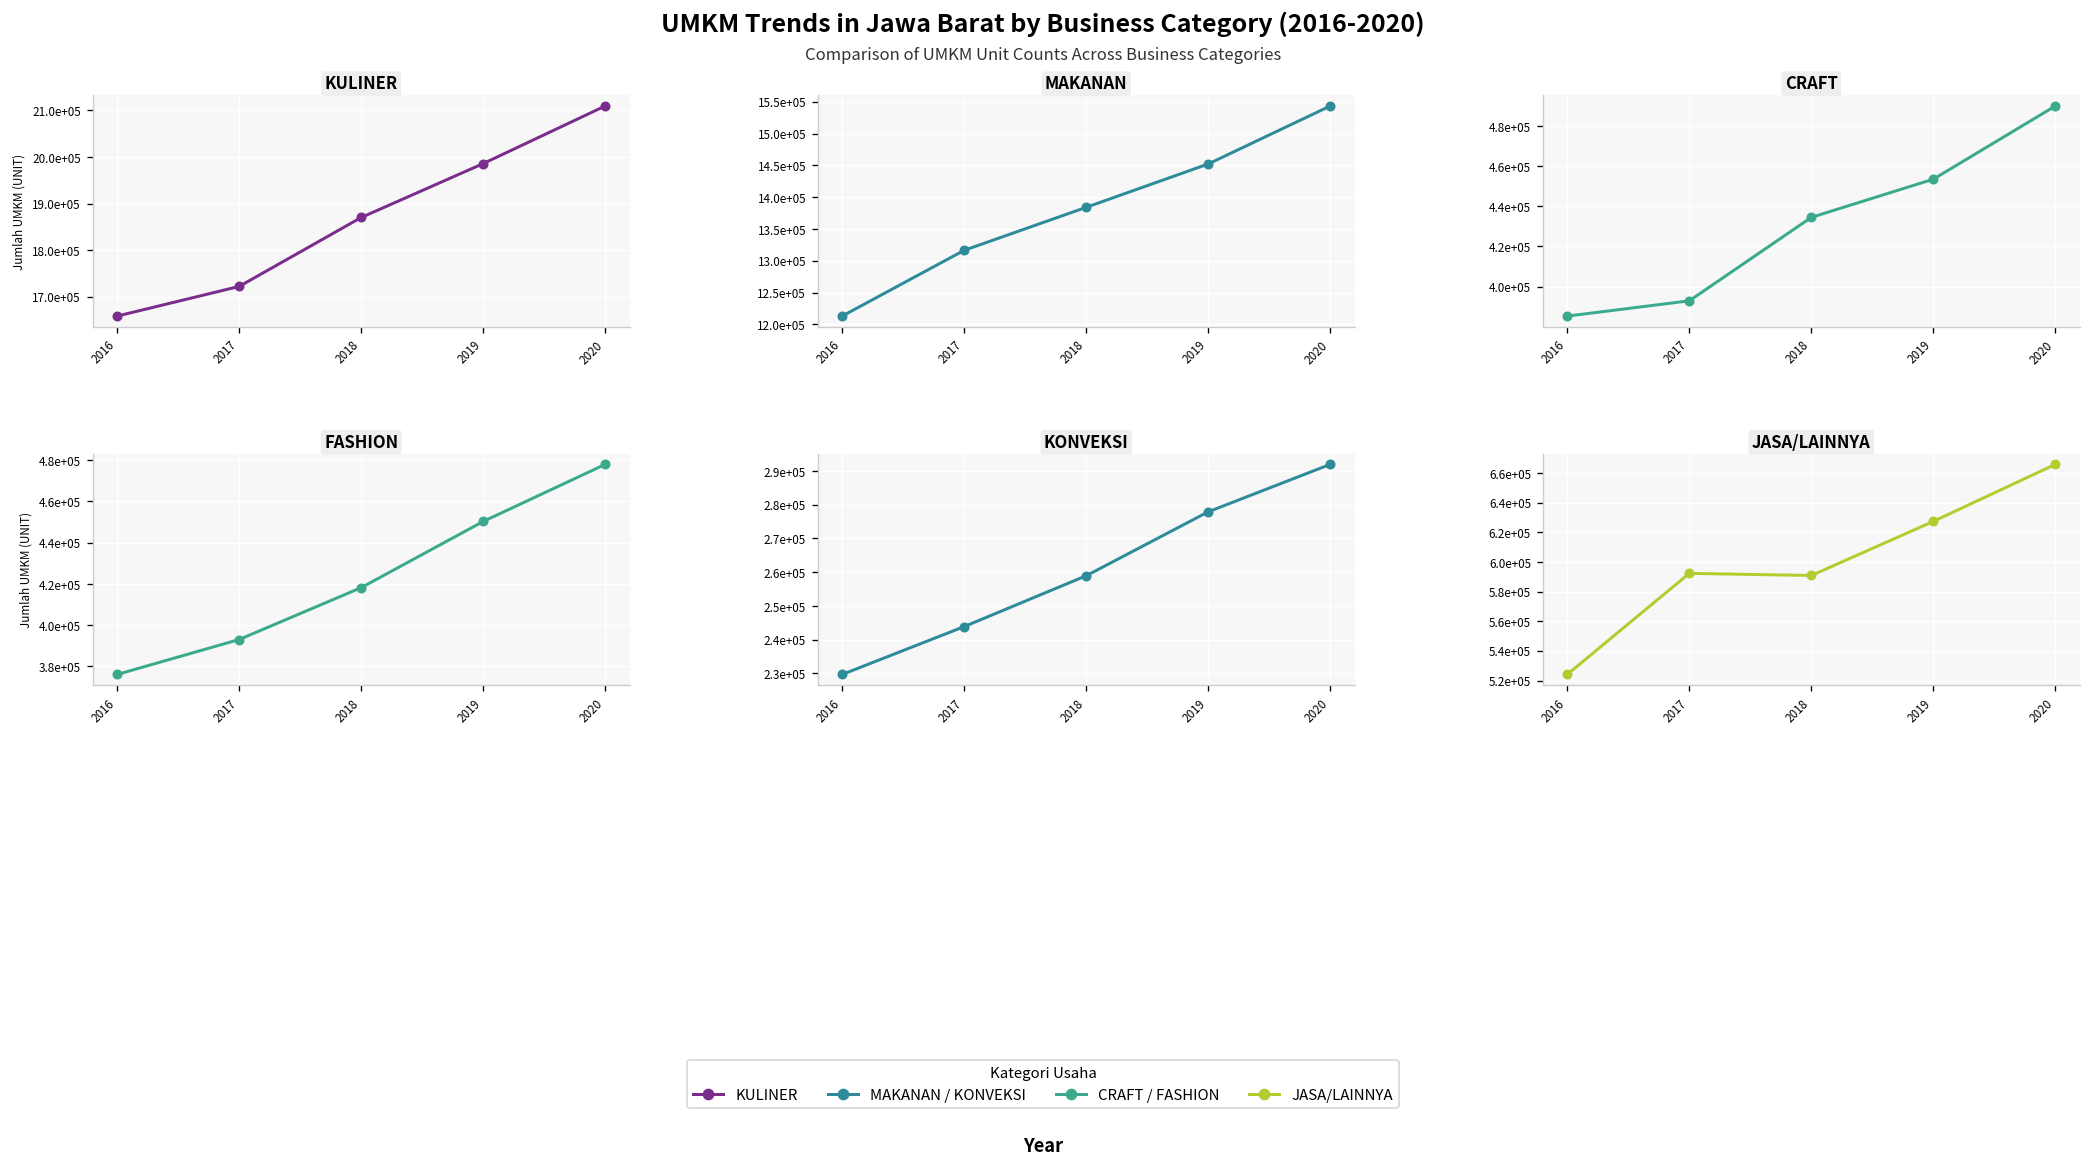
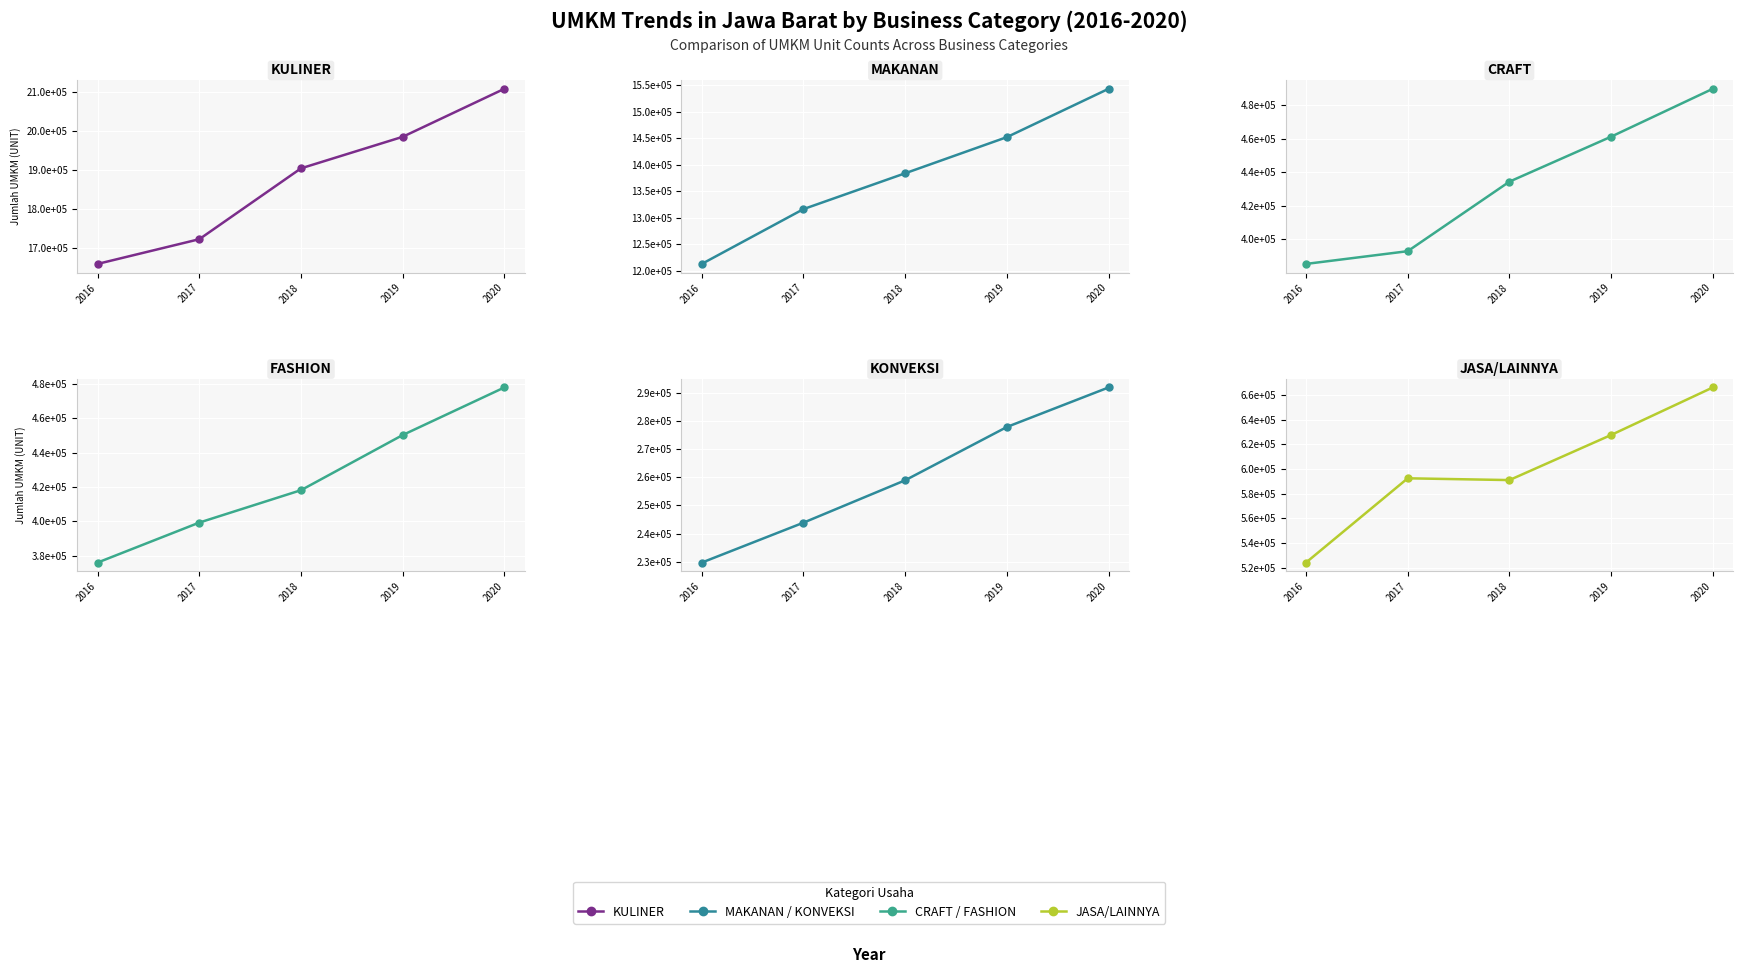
KULINER, 2018: 1870000 -> 1900000
CRAFT, 2019: 454000 -> 461000
FASHION, 2017: 393000 -> 399000
